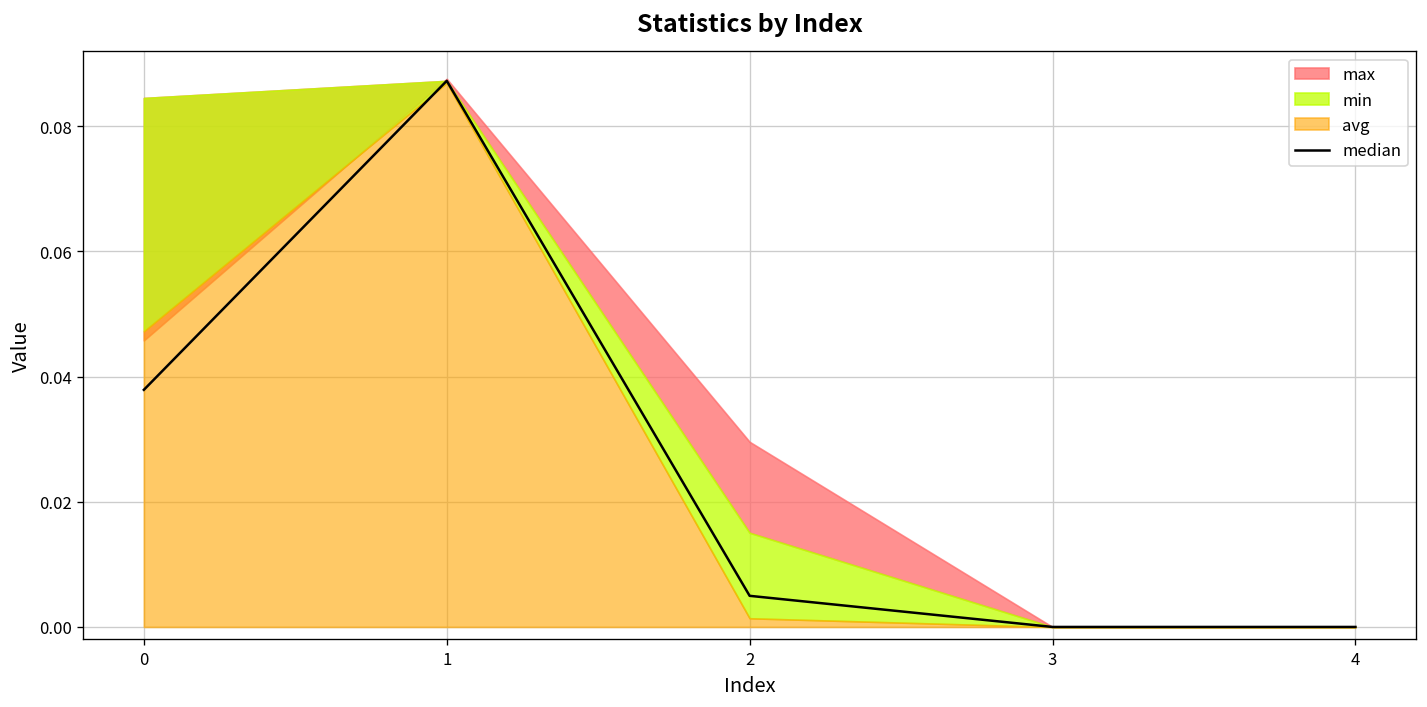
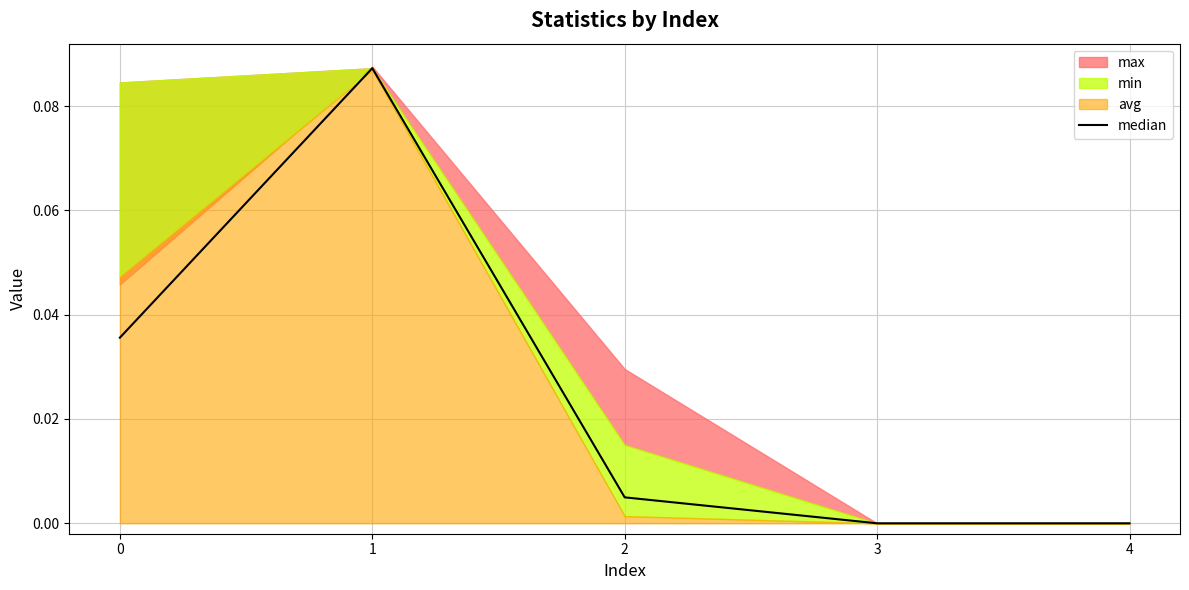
median, 0: 0.038 -> 0.036
